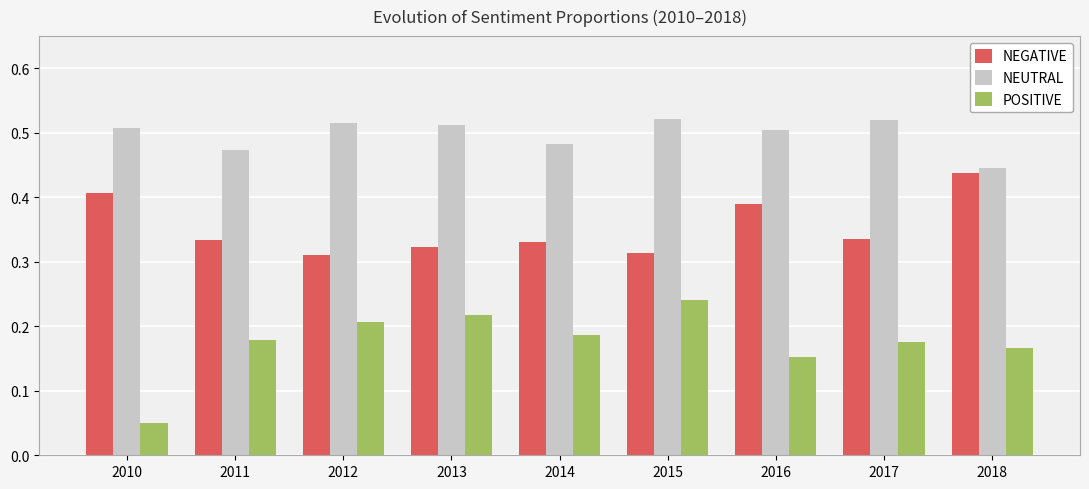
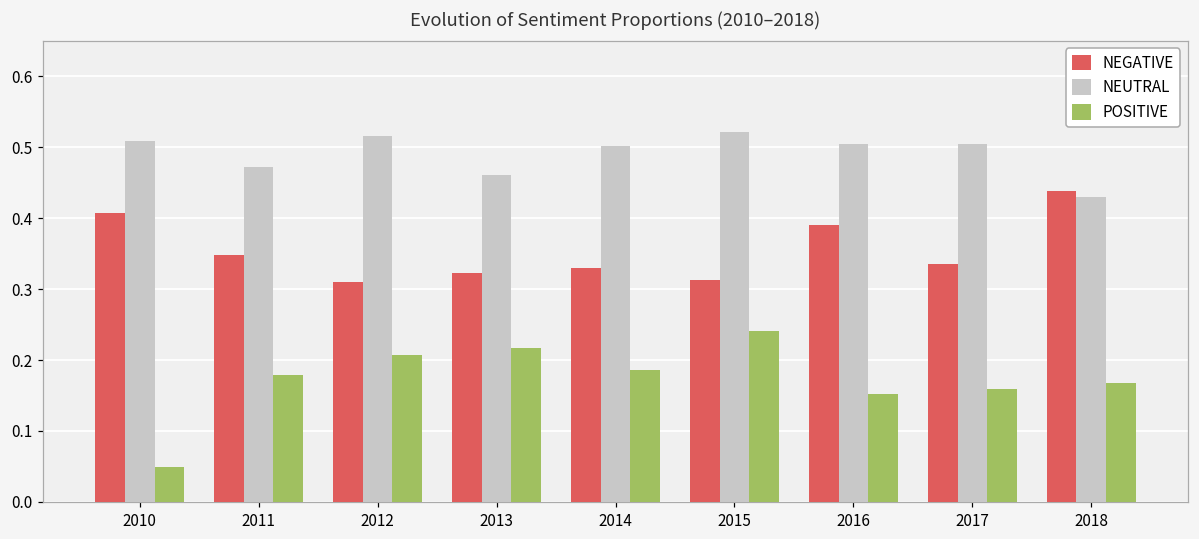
NEGATIVE, 2011: 0.33 -> 0.35
NEUTRAL, 2013: 0.51 -> 0.46
NEUTRAL, 2014: 0.48 -> 0.50
NEUTRAL, 2017: 0.52 -> 0.51
POSITIVE, 2017: 0.18 -> 0.16
NEUTRAL, 2018: 0.45 -> 0.43
